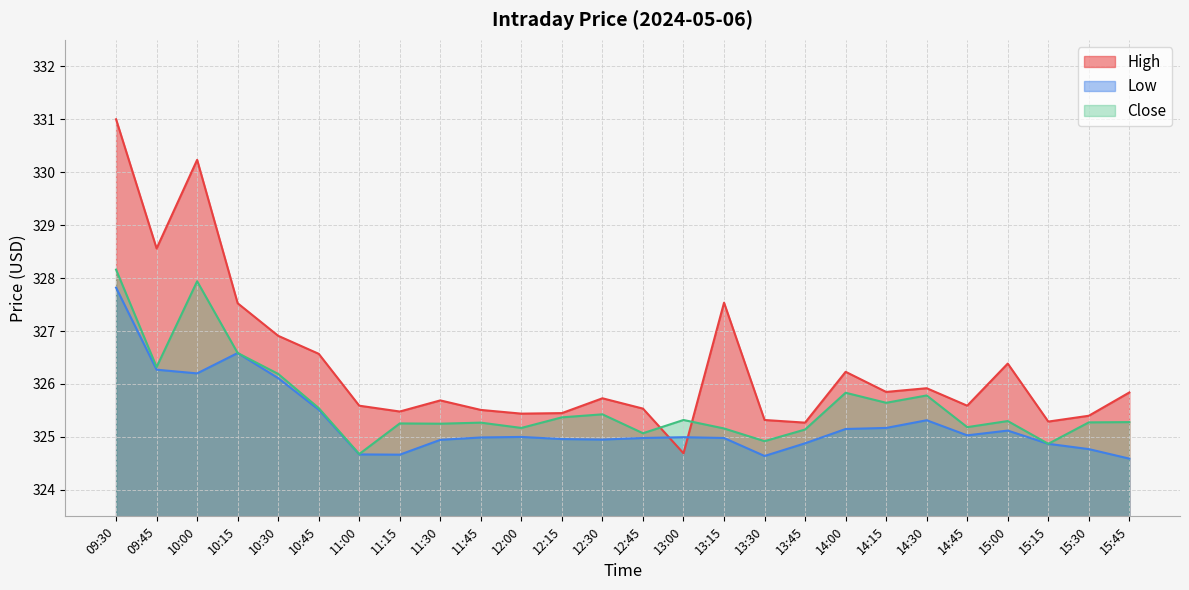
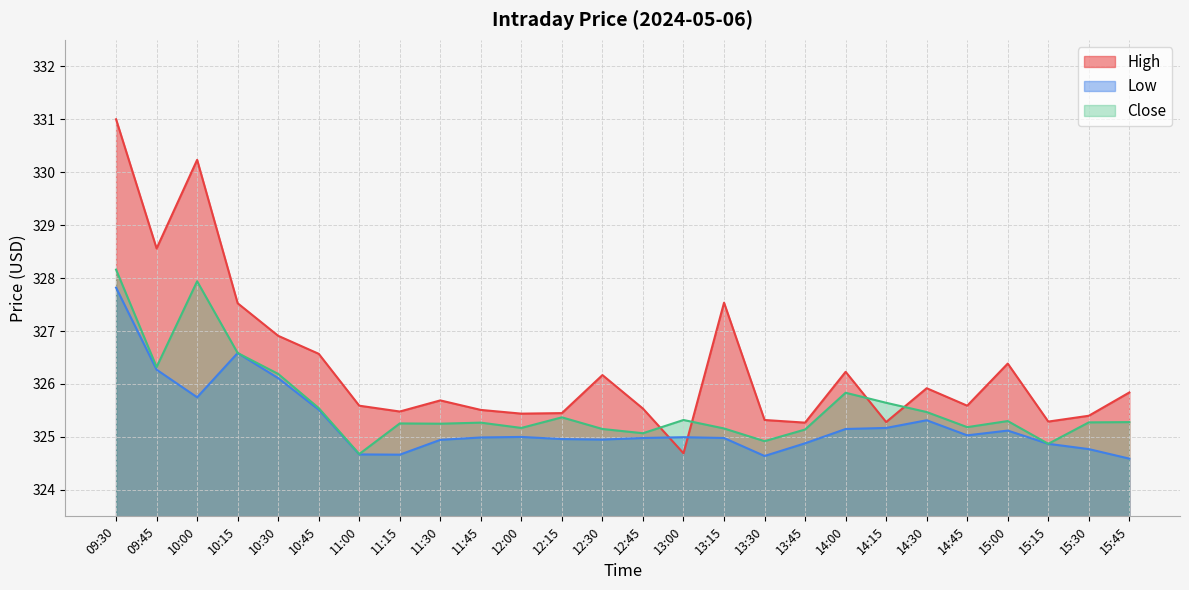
Low, 10:00: 326.2 -> 325.7
High, 12:30: 325.7 -> 326.2
Close, 12:30: 325.4 -> 325.1
High, 14:15: 325.9 -> 325.3
Close, 14:30: 325.8 -> 325.5
